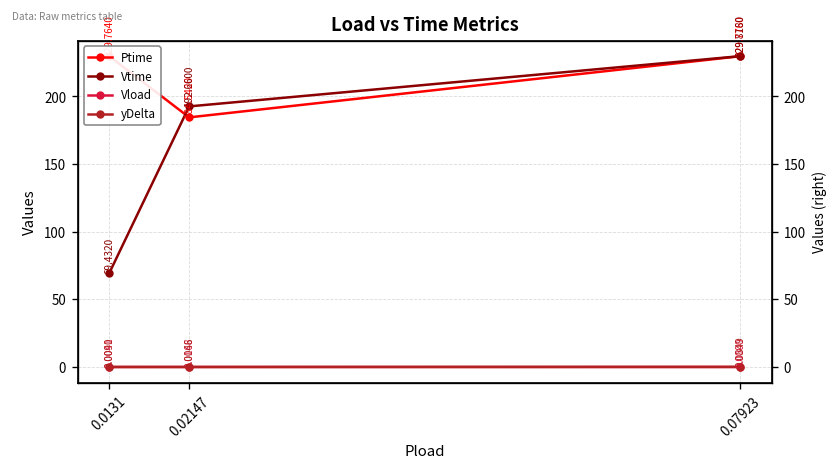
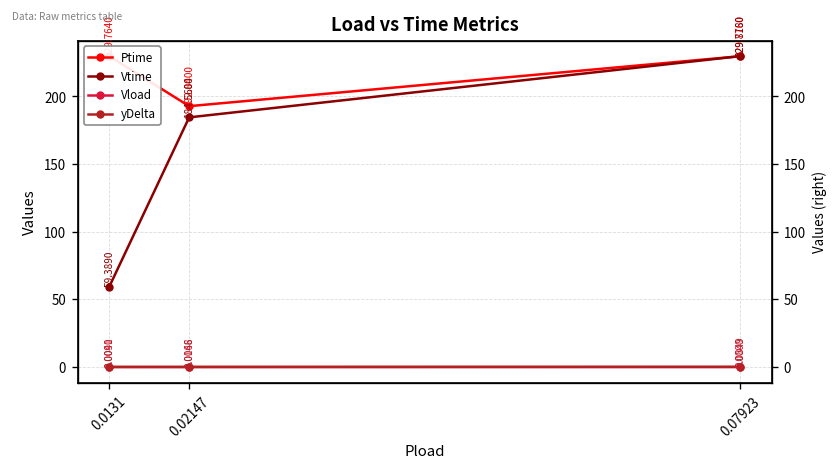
Vtime, 0.0131: 69.4320 -> 59.3890
Ptime, 0.02147: 184.5420 -> 192.8400
Vtime, 0.02147: 192.6600 -> 184.5600
